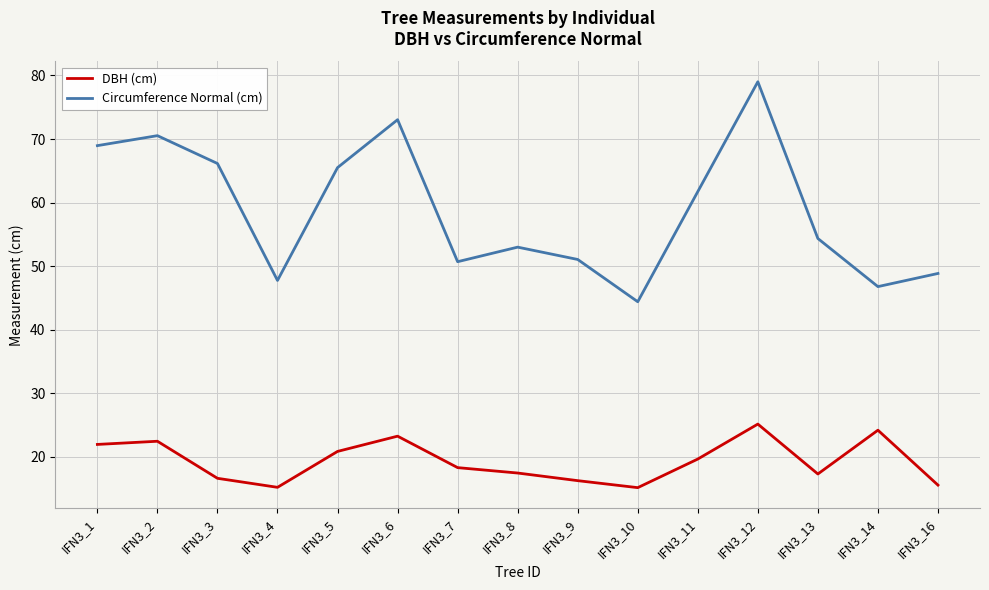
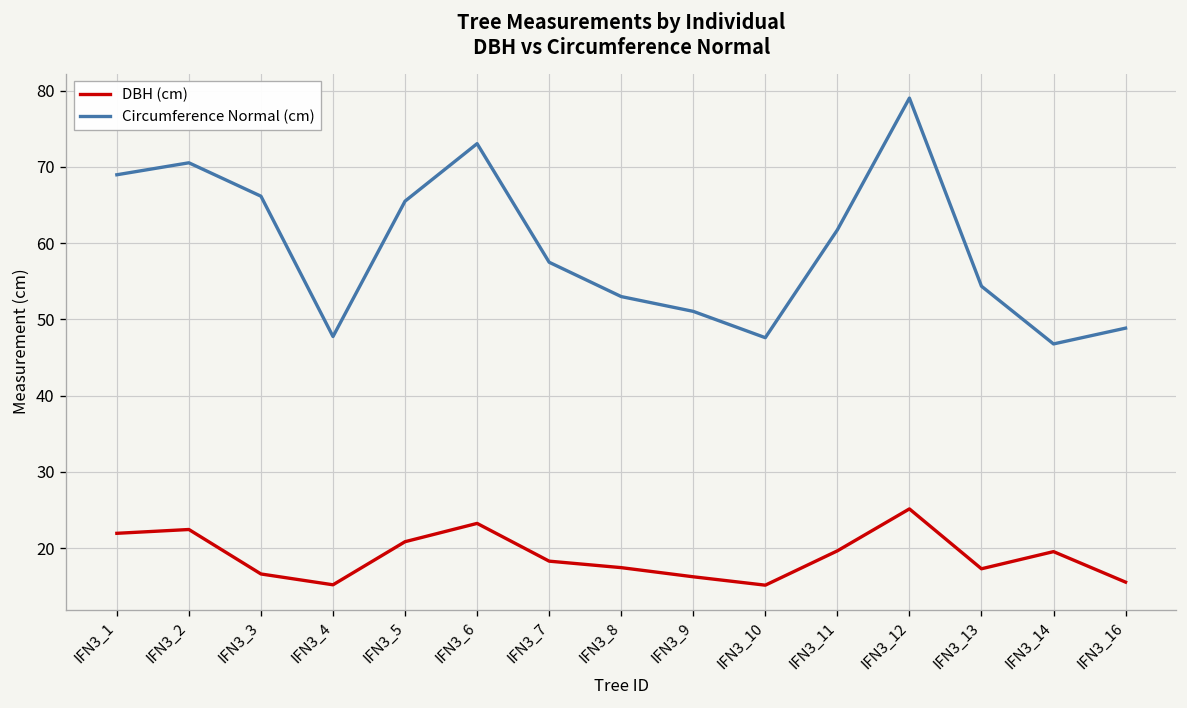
Circumference Normal (cm), IFN3_7: 51 -> 57
Circumference Normal (cm), IFN3_10: 44 -> 48
DBH (cm), IFN3_14: 24 -> 20
